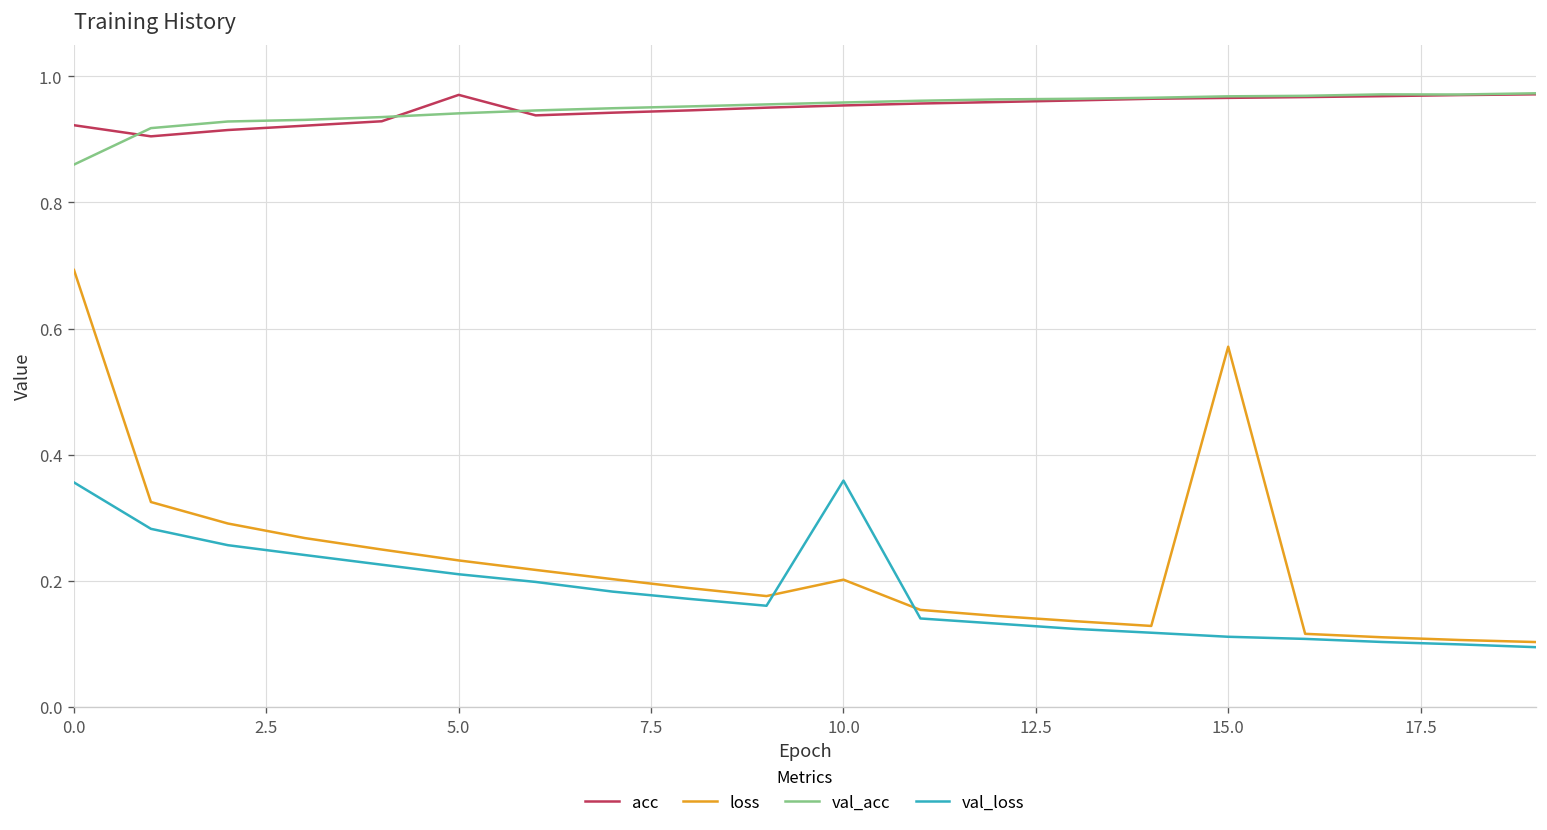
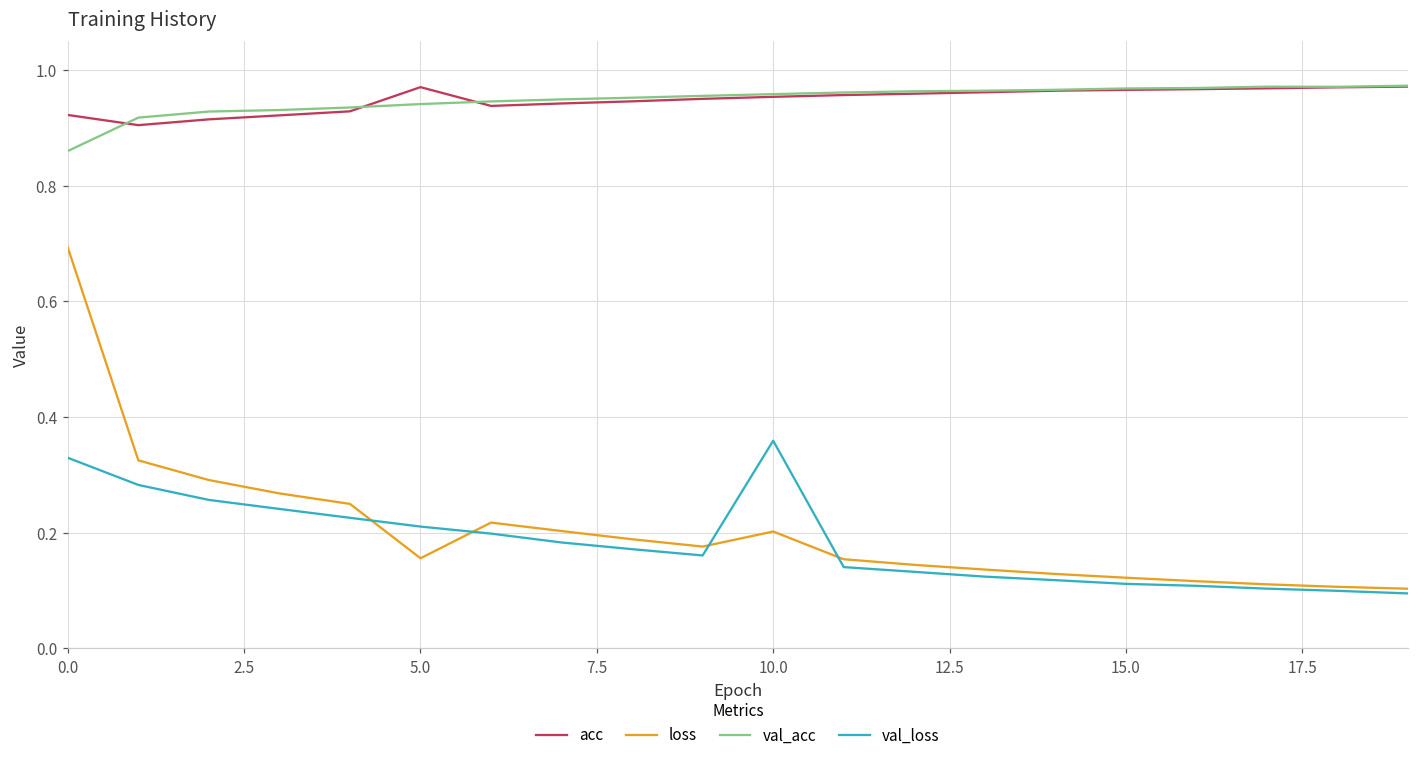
val_loss, 0.0: 0.36 -> 0.33
loss, 5.0: 0.23 -> 0.16
loss, 15.0: 0.57 -> 0.12
